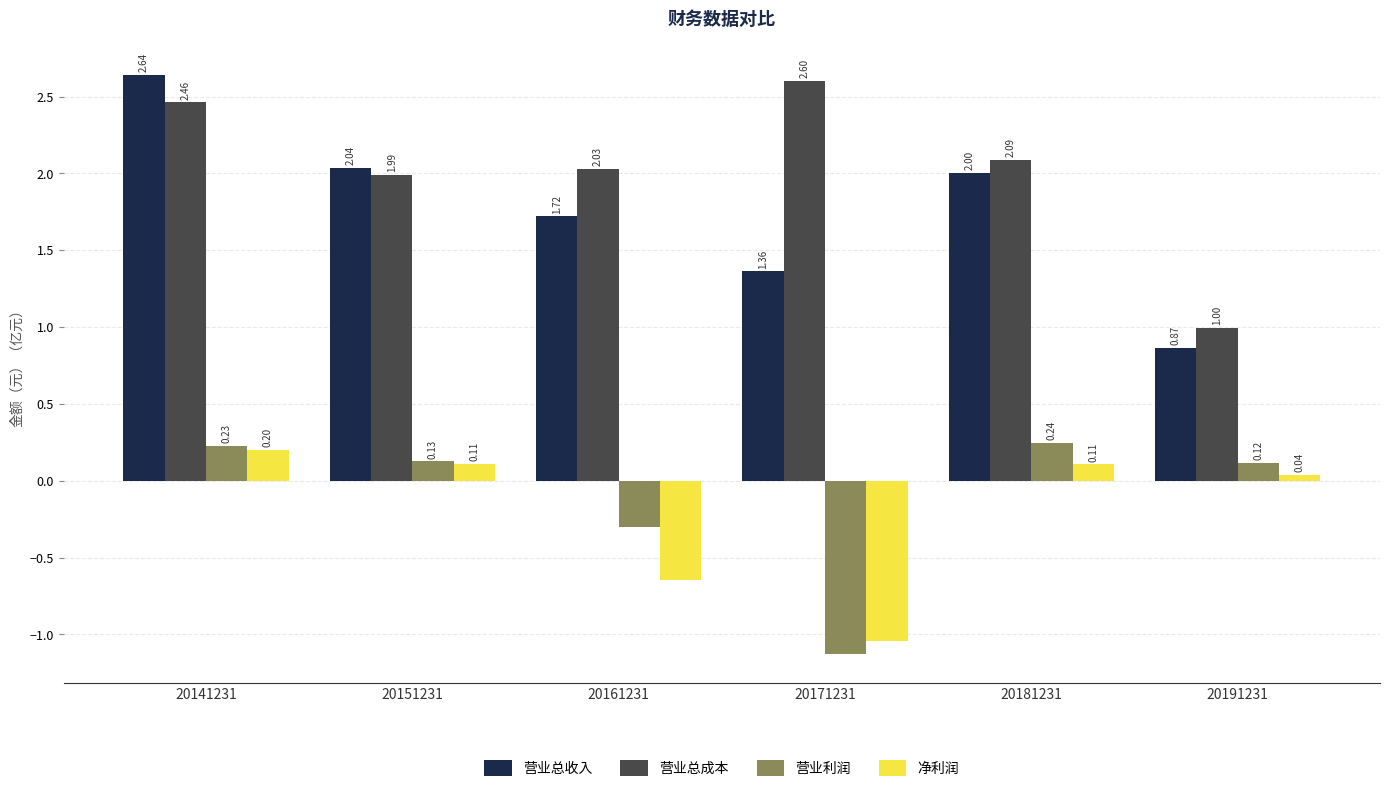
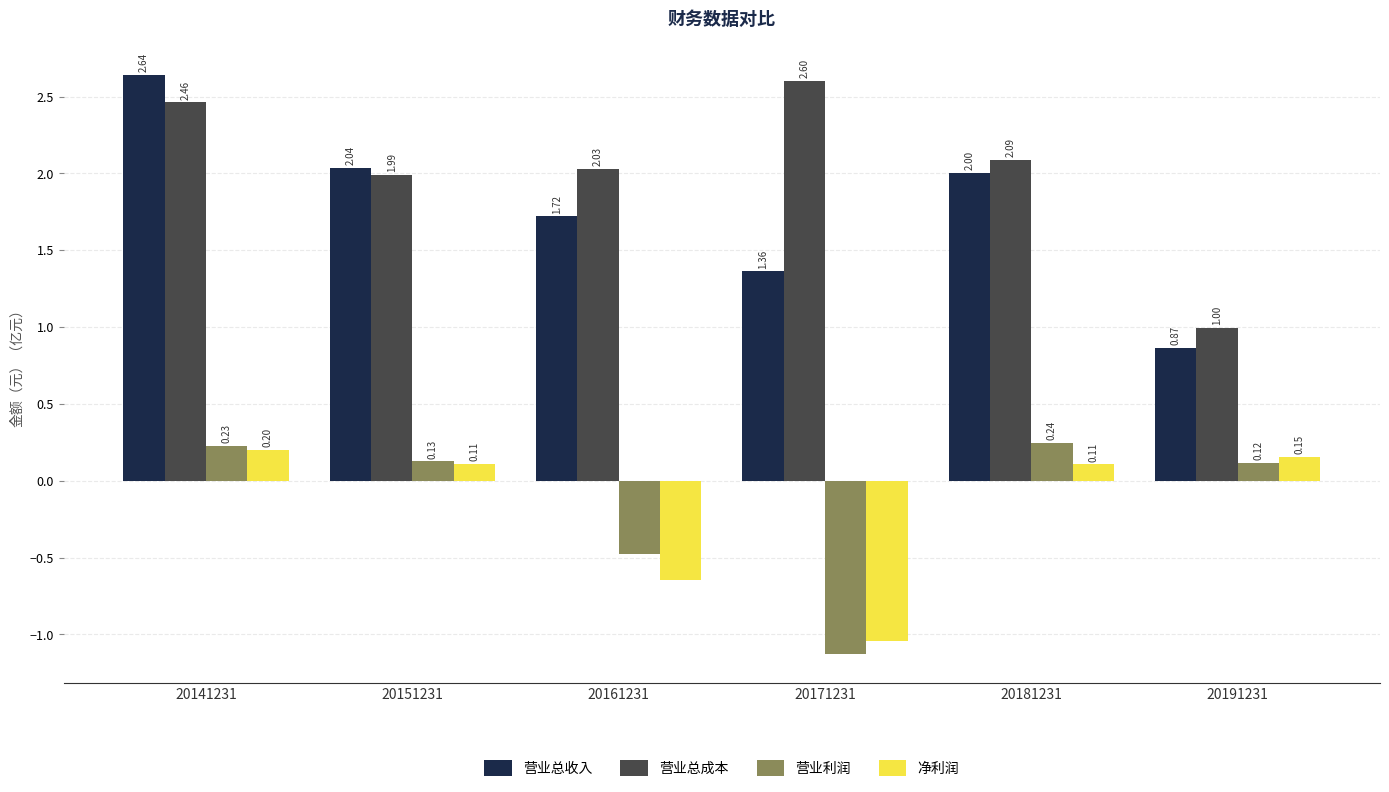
营业利润, 20161231: -0.30 -> -0.48
净利润, 20191231: 0.04 -> 0.15
